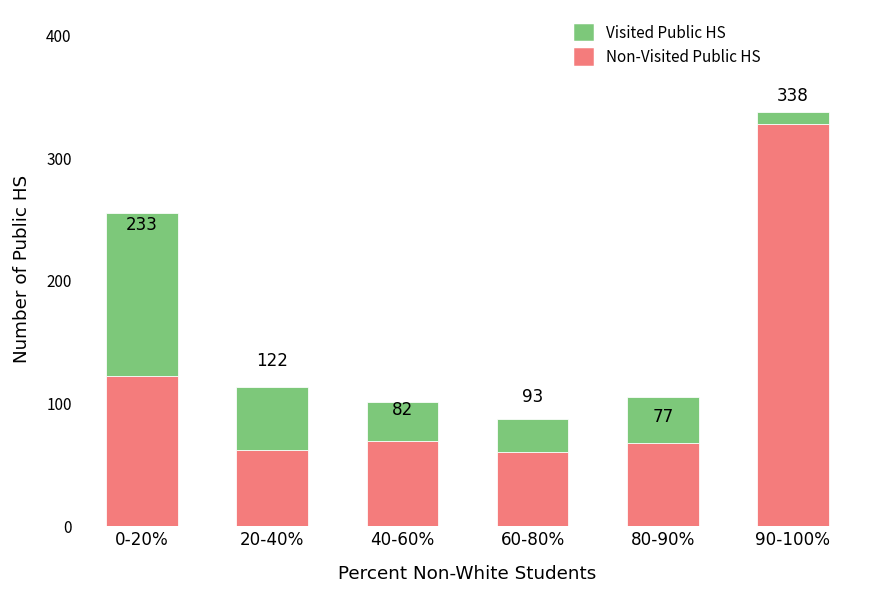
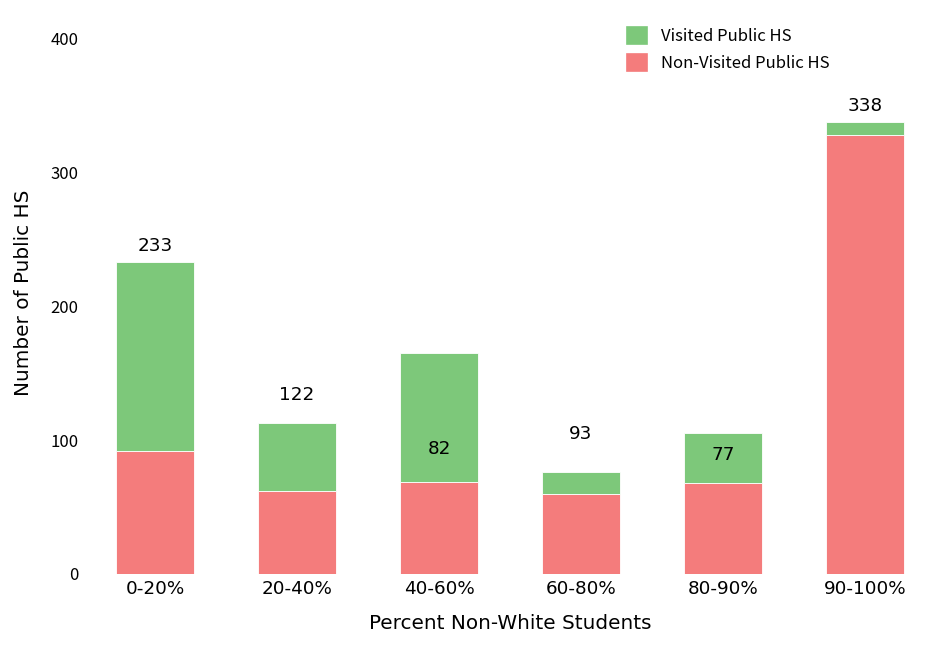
Non-Visited Public HS, 0-20%: 122 -> 92
Visited Public HS, 0-20%: 133 -> 141
Visited Public HS, 40-60%: 32 -> 96
Visited Public HS, 60-80%: 27 -> 16
